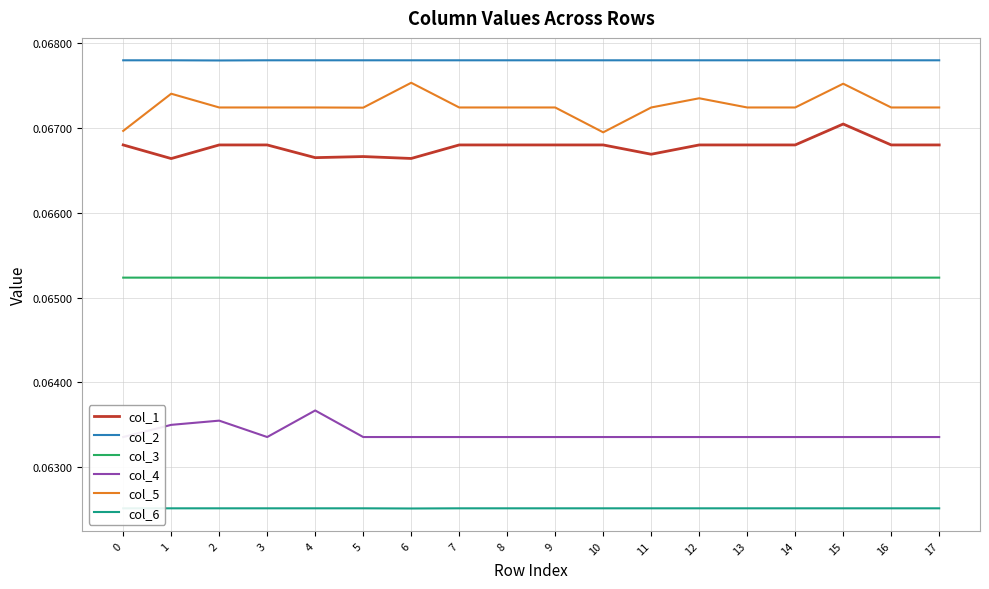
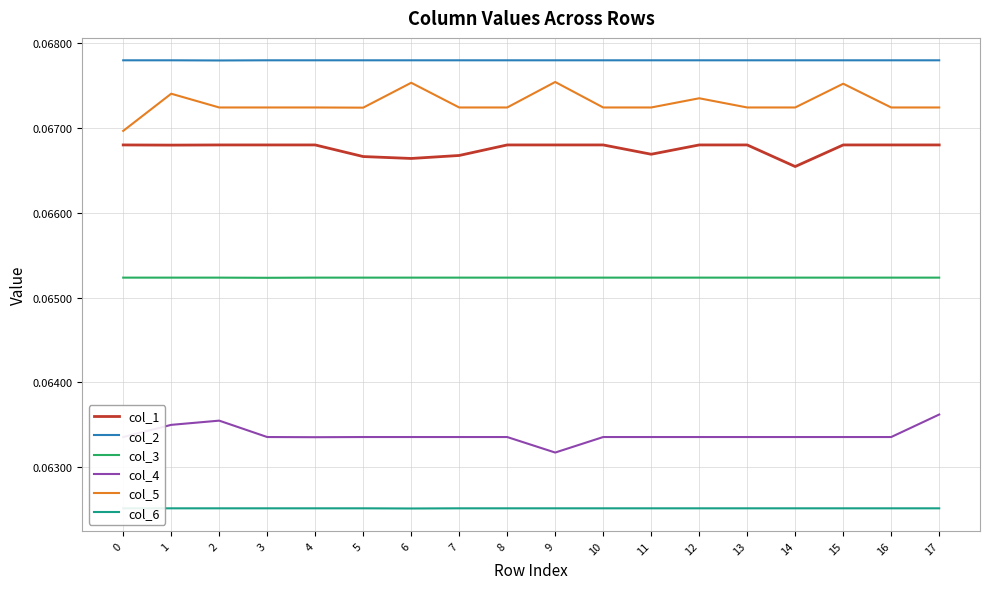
col_1, 1: 0.0666 -> 0.0668
col_1, 4: 0.0666 -> 0.0668
col_4, 4: 0.0637 -> 0.0634
col_1, 7: 0.0668 -> 0.0667
col_4, 9: 0.0634 -> 0.0632
col_5, 9: 0.0672 -> 0.0675
col_5, 10: 0.0669 -> 0.0672
col_1, 14: 0.0668 -> 0.0665
col_1, 15: 0.0670 -> 0.0668
col_4, 17: 0.0634 -> 0.0636
